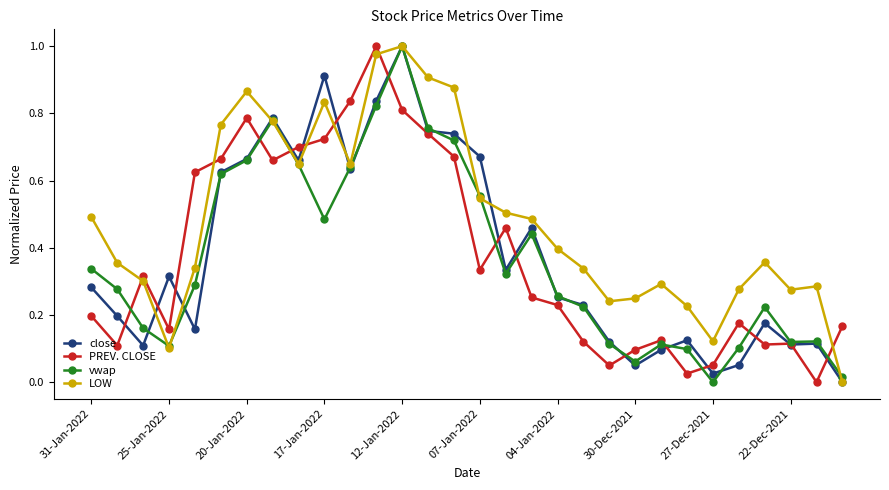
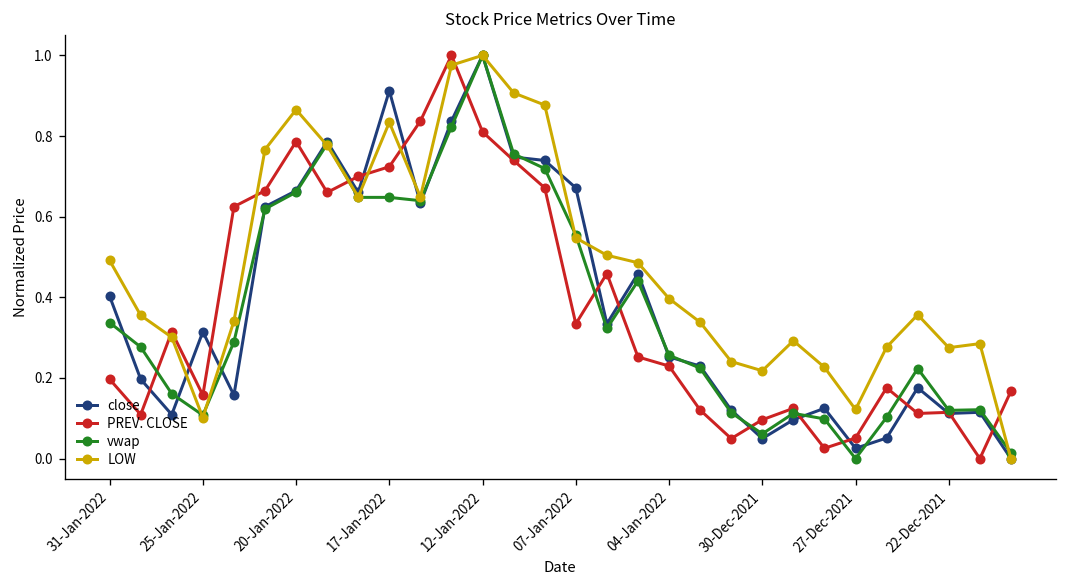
close, 31-Jan-2022: 0.28 -> 0.40
vwap, 17-Jan-2022: 0.48 -> 0.65
LOW, 30-Dec-2021: 0.25 -> 0.22
